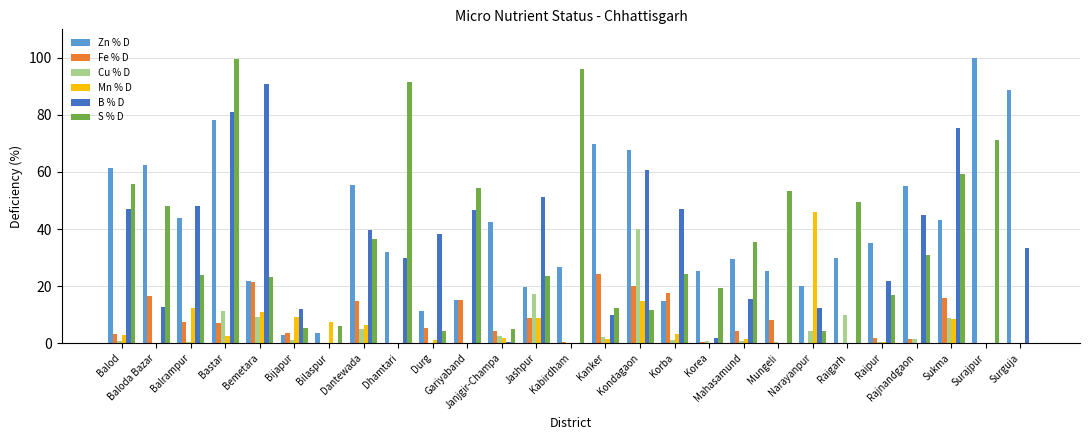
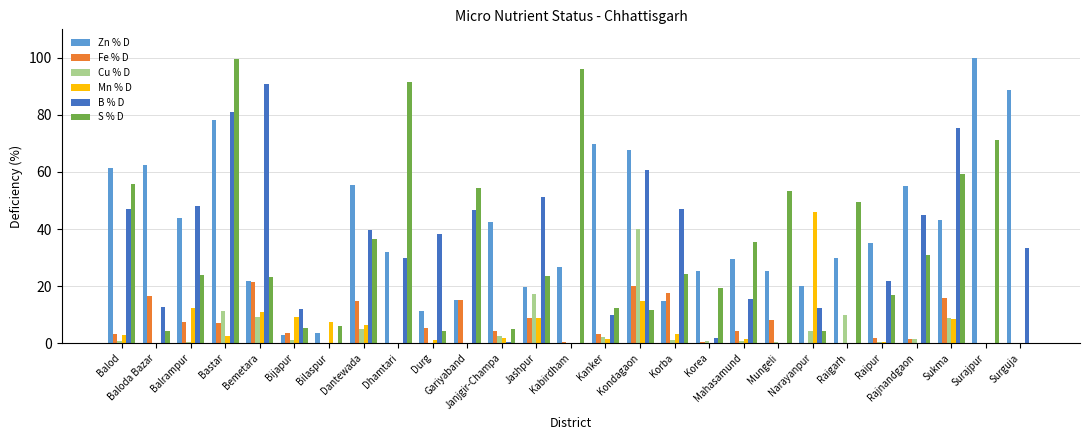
S % D, Baloda Bazar: 48 -> 4
Fe % D, Kanker: 24 -> 3
